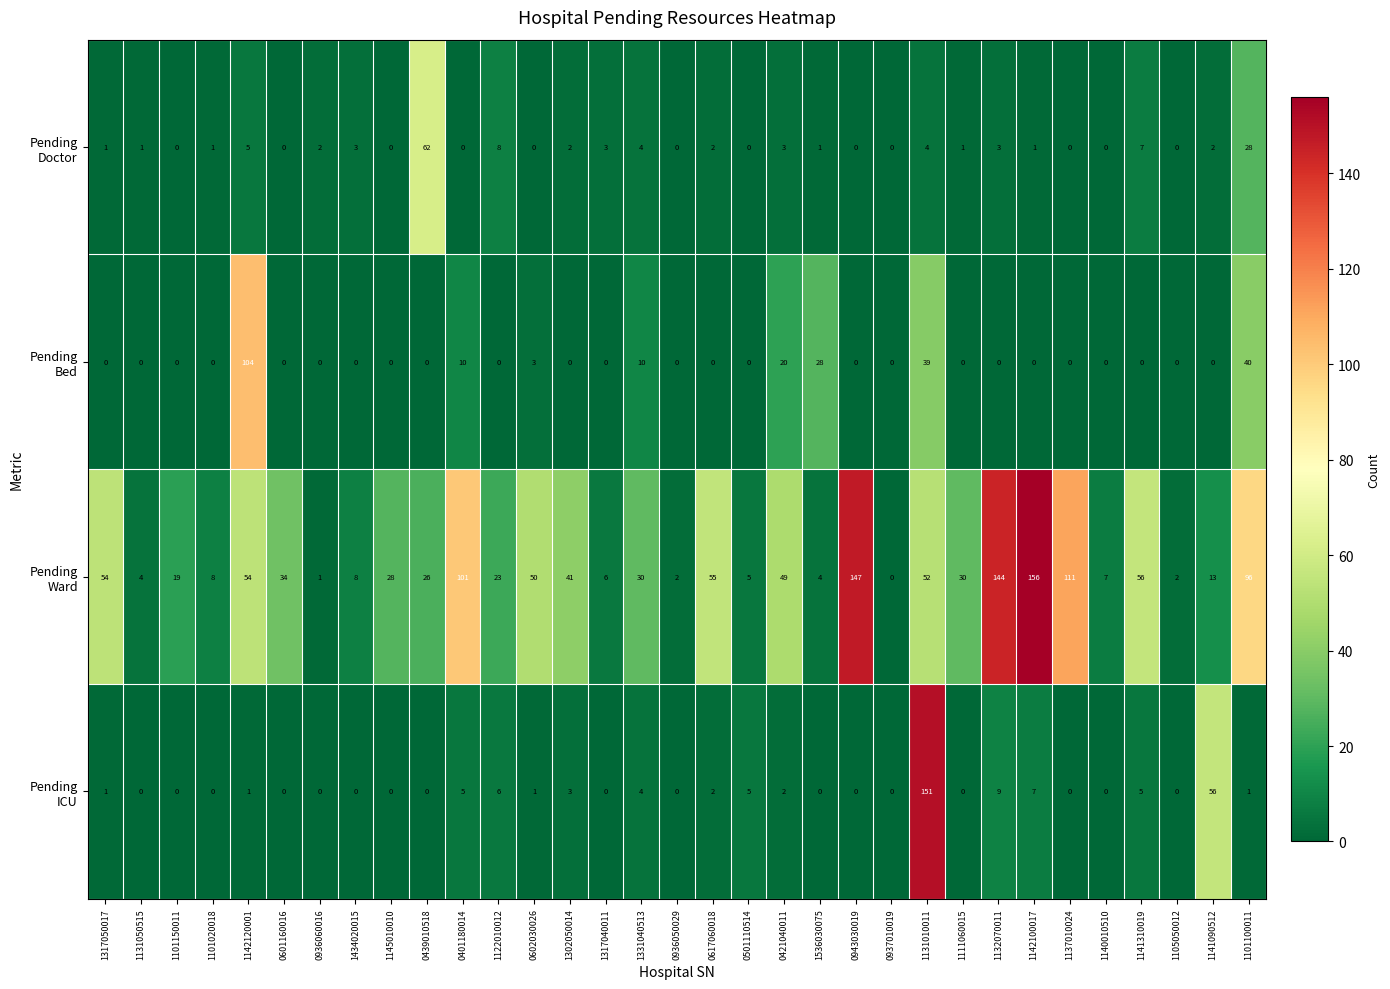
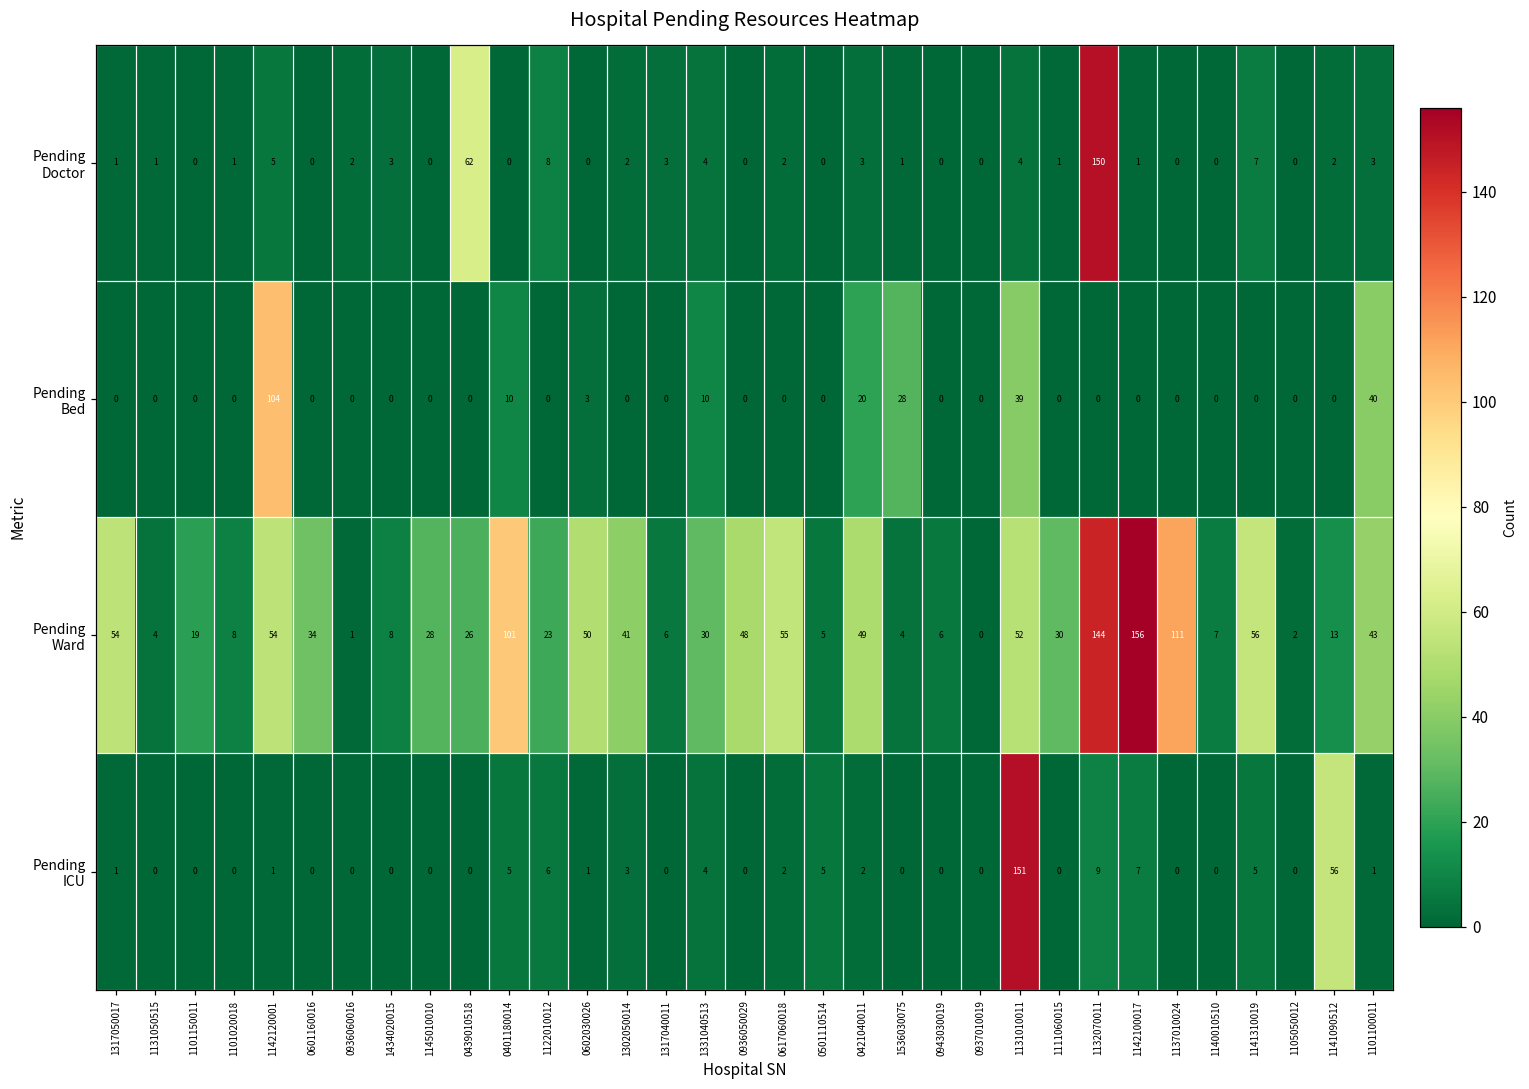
Pending Doctor, 1132070011: 3 -> 150
Pending Doctor, 1101100011: 28 -> 3
Pending Ward, 0936050029: 2 -> 48
Pending Ward, 0943030019: 147 -> 6
Pending Ward, 1101100011: 96 -> 43
